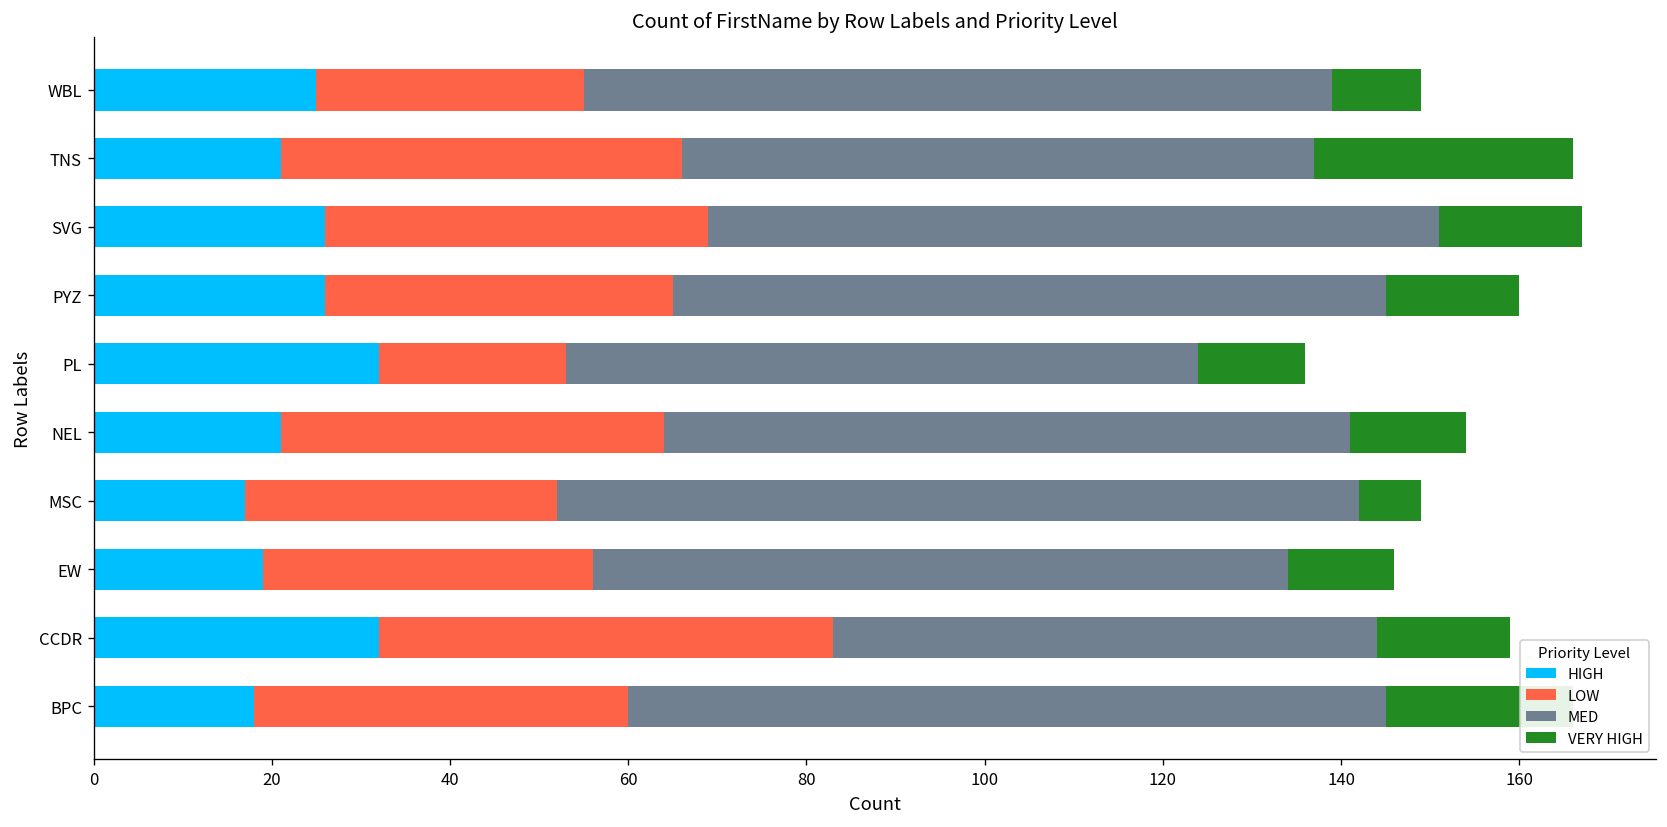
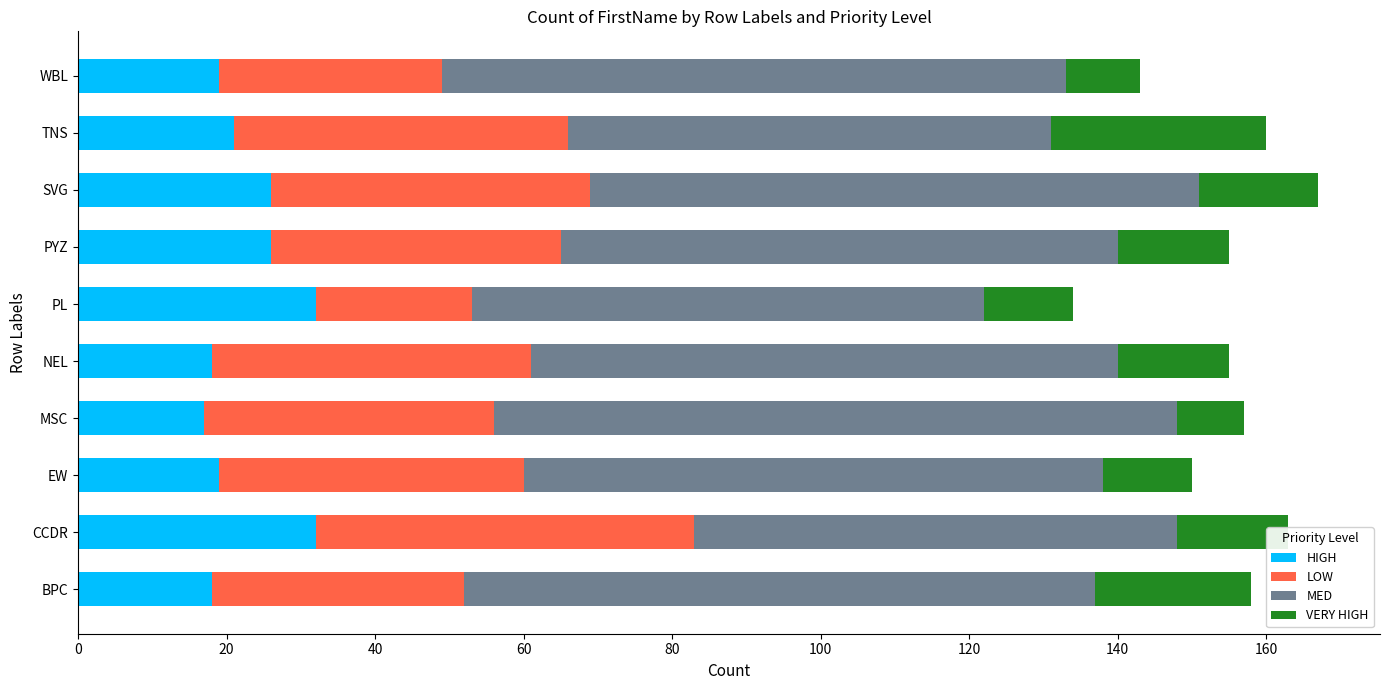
HIGH, WBL: 25 -> 19
MED, TNS: 71 -> 65
MED, PYZ: 80 -> 75
MED, PL: 71 -> 69
HIGH, NEL: 21 -> 18
MED, NEL: 77 -> 79
VERY HIGH, NEL: 13 -> 15
LOW, MSC: 35 -> 39
MED, MSC: 90 -> 92
VERY HIGH, MSC: 7 -> 9
LOW, EW: 37 -> 41
MED, CCDR: 61 -> 65
LOW, BPC: 42 -> 34
